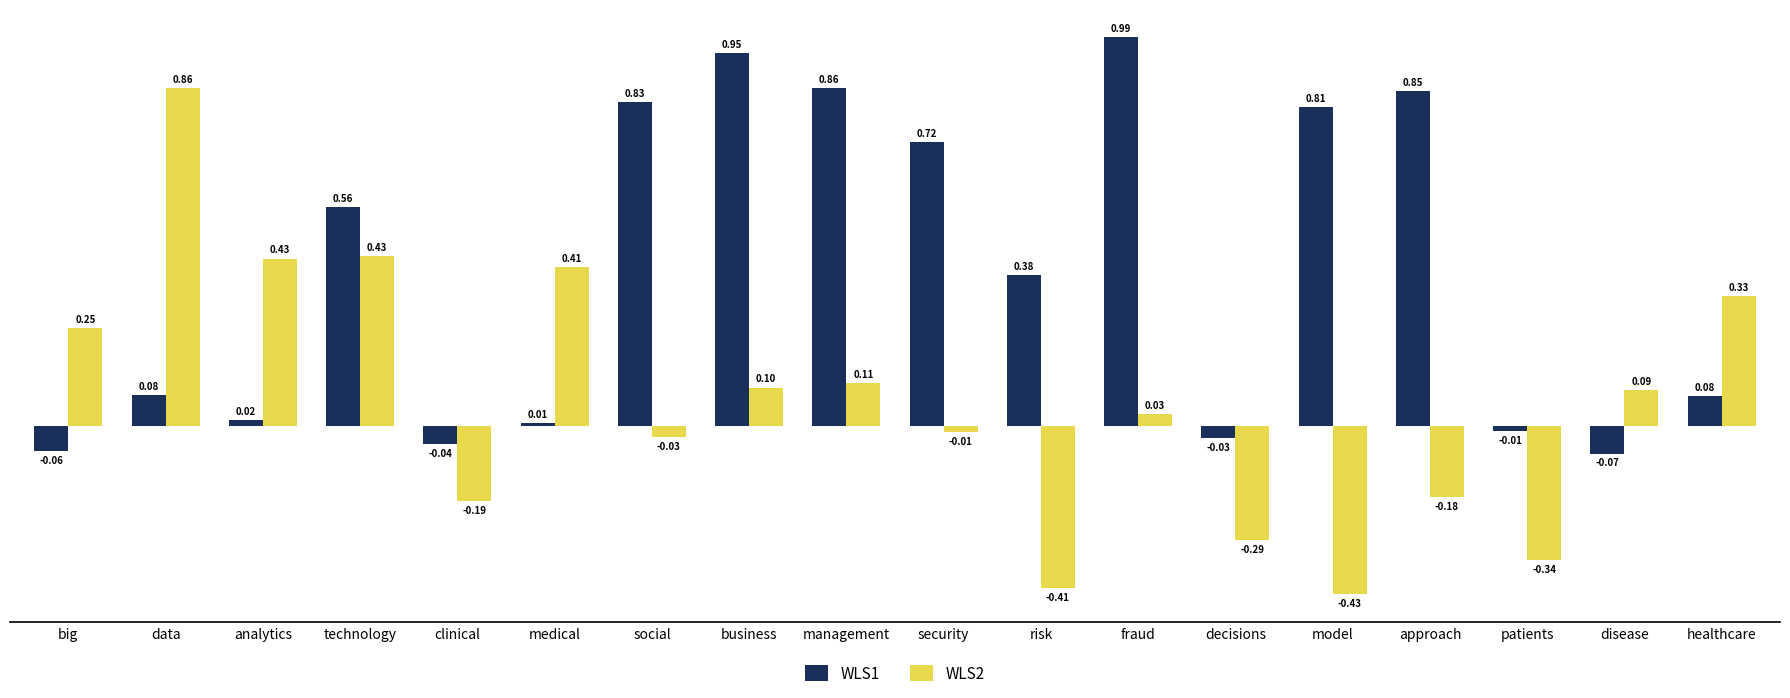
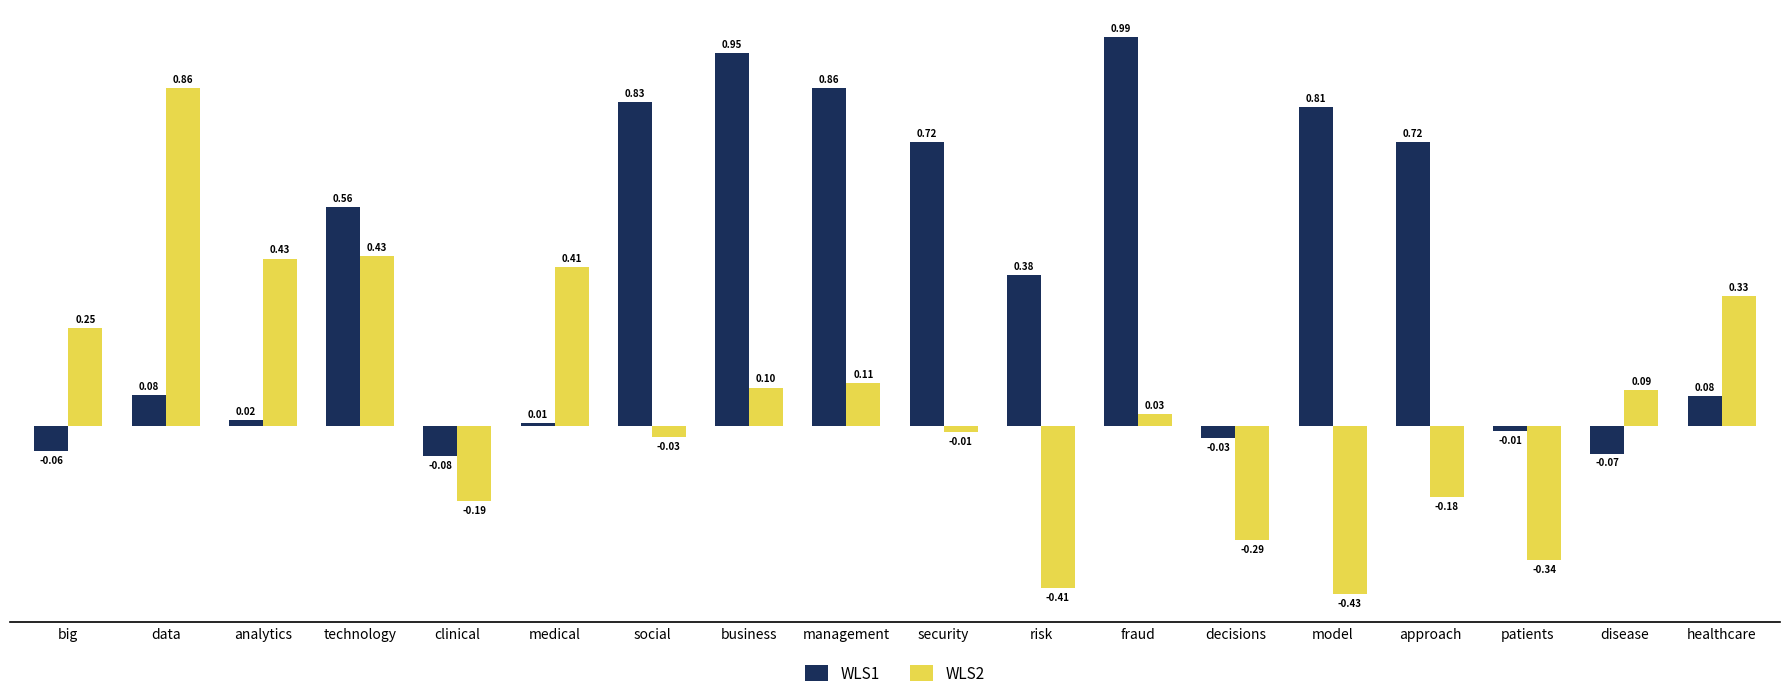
WLS1, clinical: -0.04 -> -0.08
WLS1, approach: 0.85 -> 0.72
